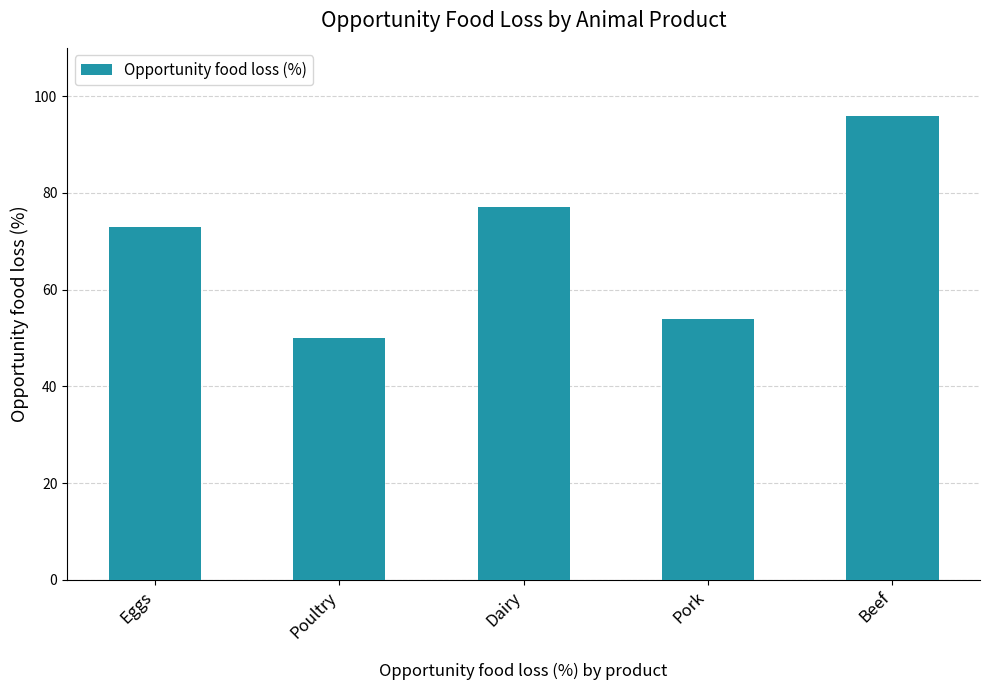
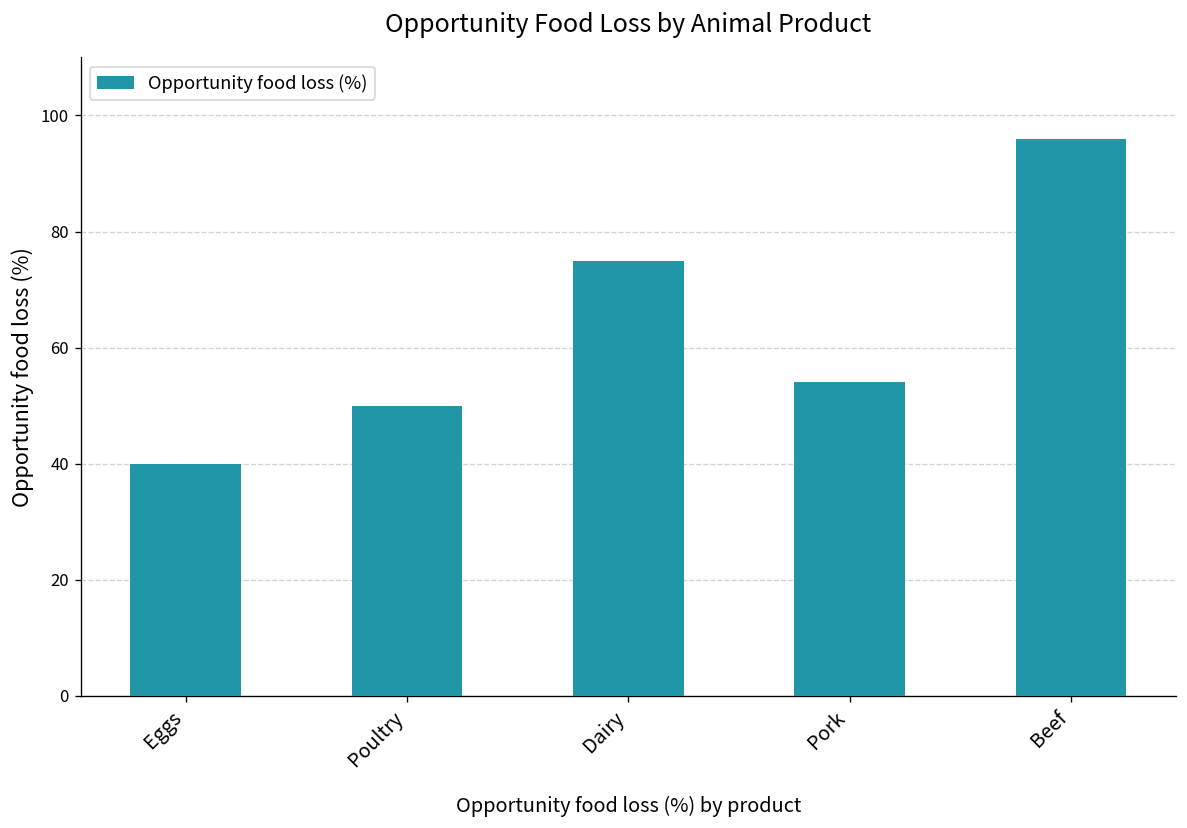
Eggs: 73 -> 40
Dairy: 77 -> 75
